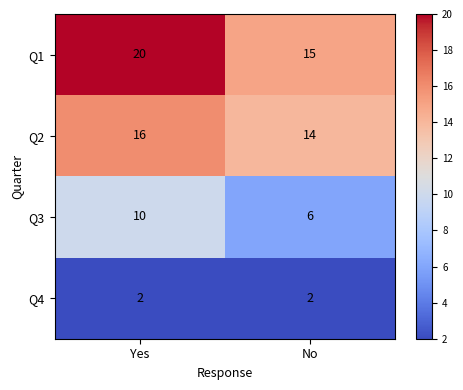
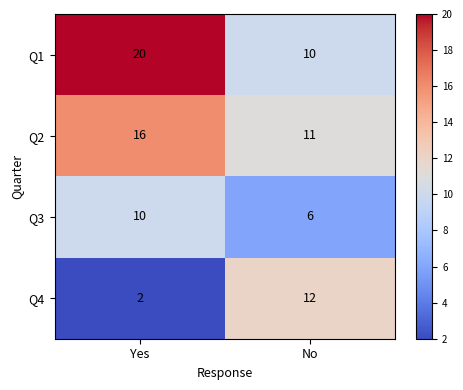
Q1, No: 15 -> 10
Q2, No: 14 -> 11
Q4, No: 2 -> 12
